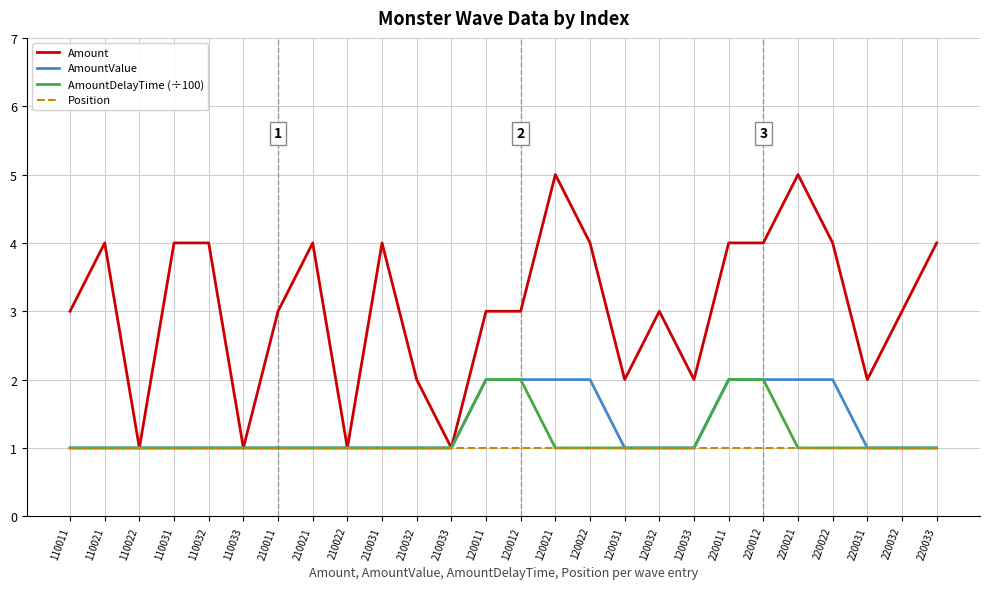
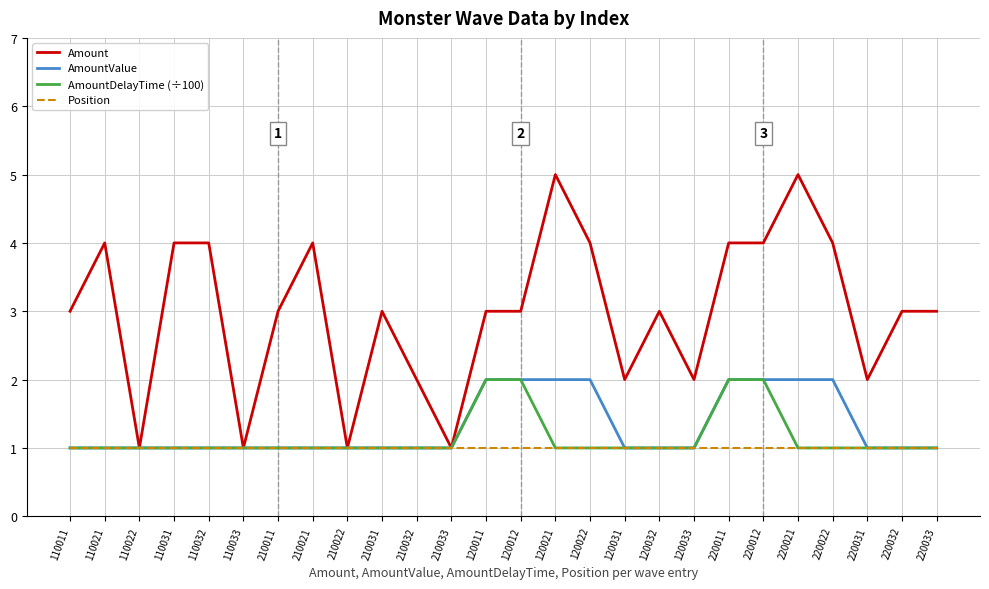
Amount, 210031: 4 -> 3
Amount, 220033: 4 -> 3
